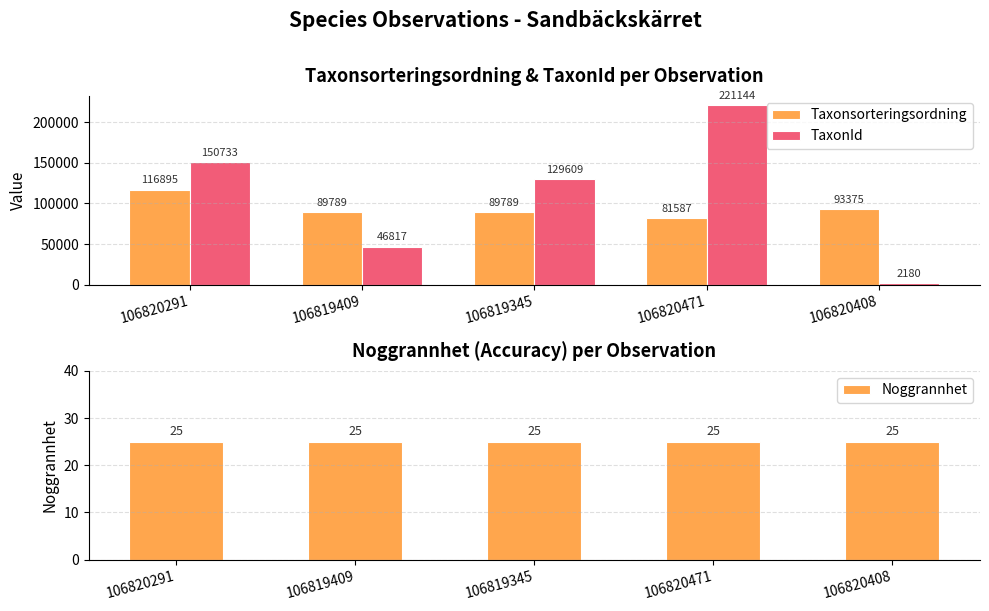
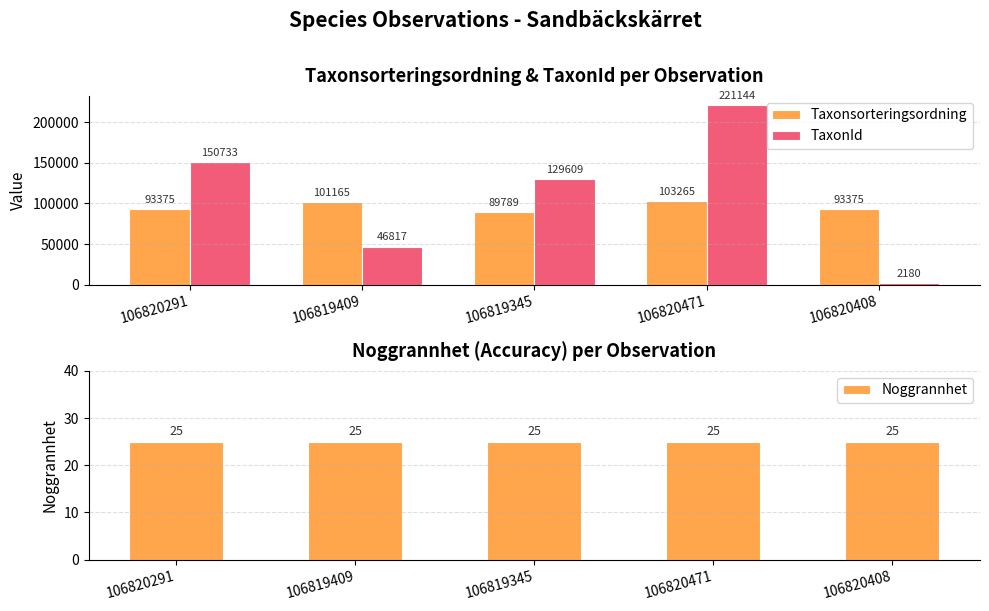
Taxonsorteringsordning & TaxonId per Observation, Taxonsorteringsordning, 106820291: 116895 -> 93375
Taxonsorteringsordning & TaxonId per Observation, Taxonsorteringsordning, 106819409: 89789 -> 101165
Taxonsorteringsordning & TaxonId per Observation, Taxonsorteringsordning, 106820471: 81587 -> 103265
